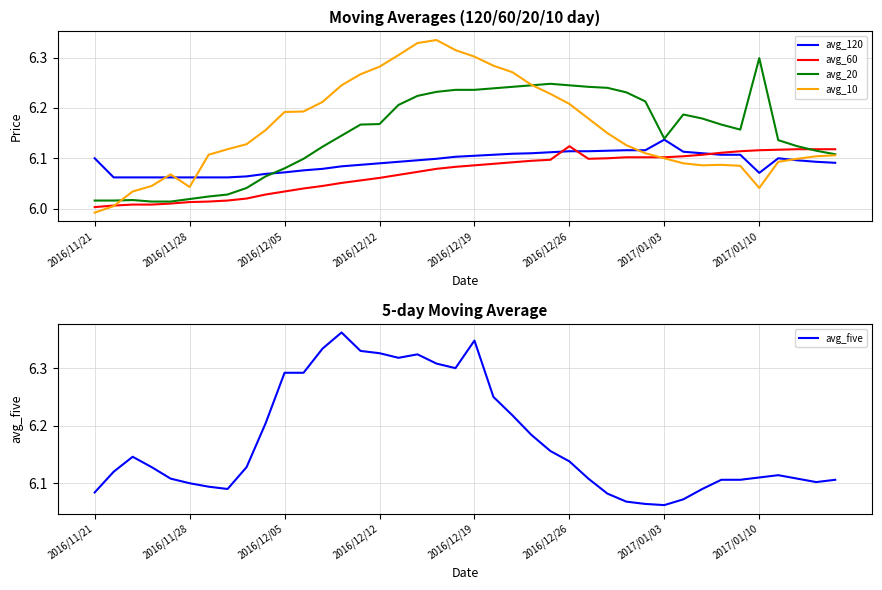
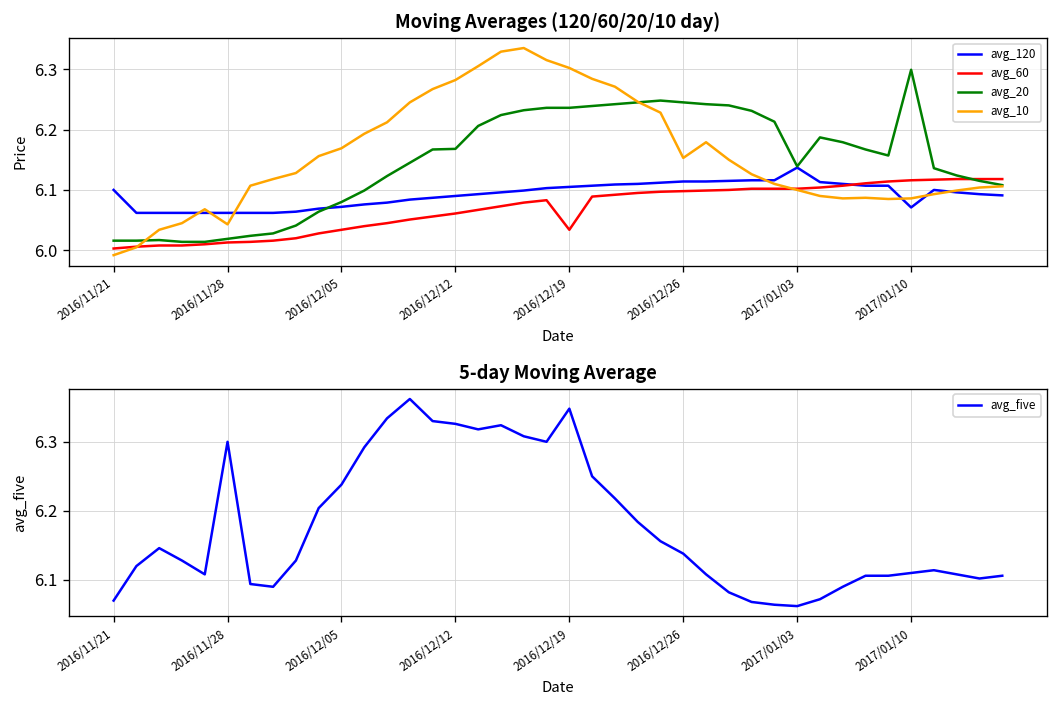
Moving Averages (120/60/20/10 day), avg_10, 2016/12/05: 6.19 -> 6.17
Moving Averages (120/60/20/10 day), avg_60, 2016/12/19: 6.09 -> 6.03
Moving Averages (120/60/20/10 day), avg_60, 2016/12/26: 6.12 -> 6.10
Moving Averages (120/60/20/10 day), avg_10, 2016/12/26: 6.21 -> 6.15
Moving Averages (120/60/20/10 day), avg_10, 2017/01/10: 6.04 -> 6.09
5-day Moving Average, 2016/11/21: 6.08 -> 6.07
5-day Moving Average, 2016/11/28: 6.1 -> 6.3
5-day Moving Average, 2016/12/05: 6.29 -> 6.24
